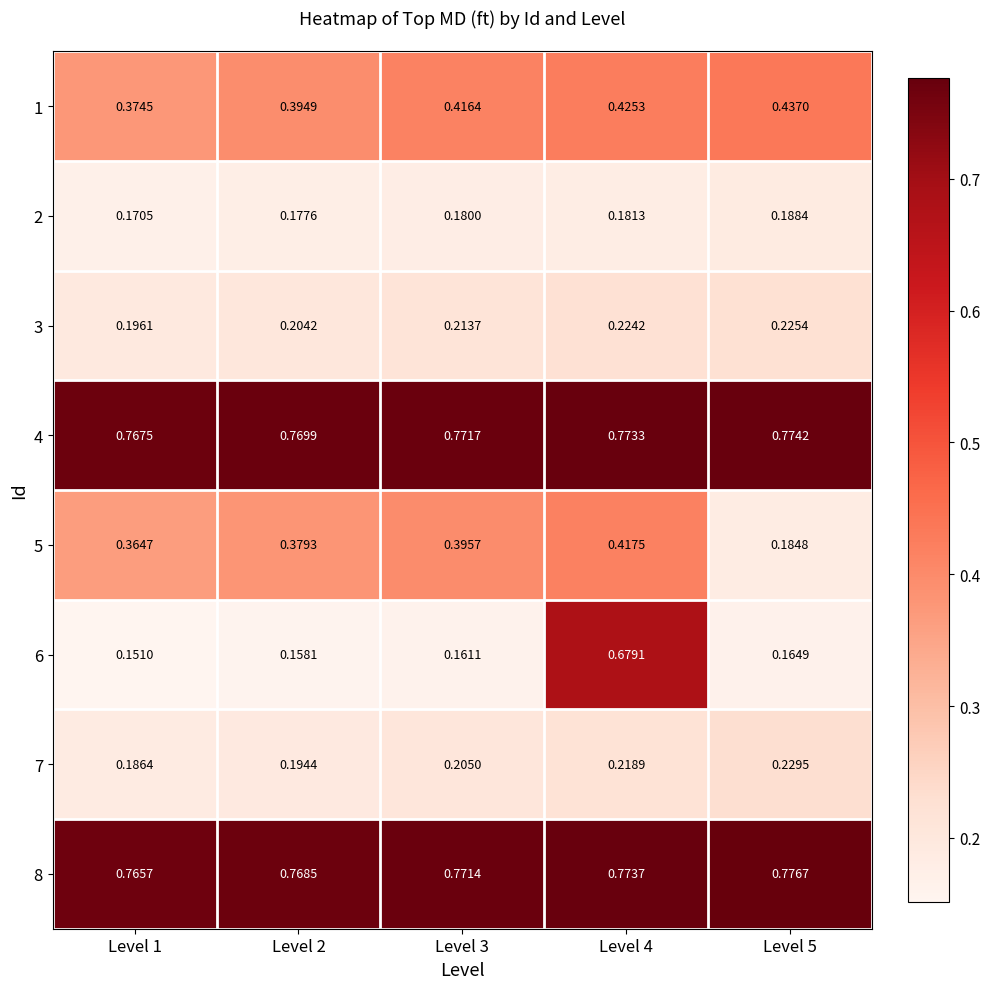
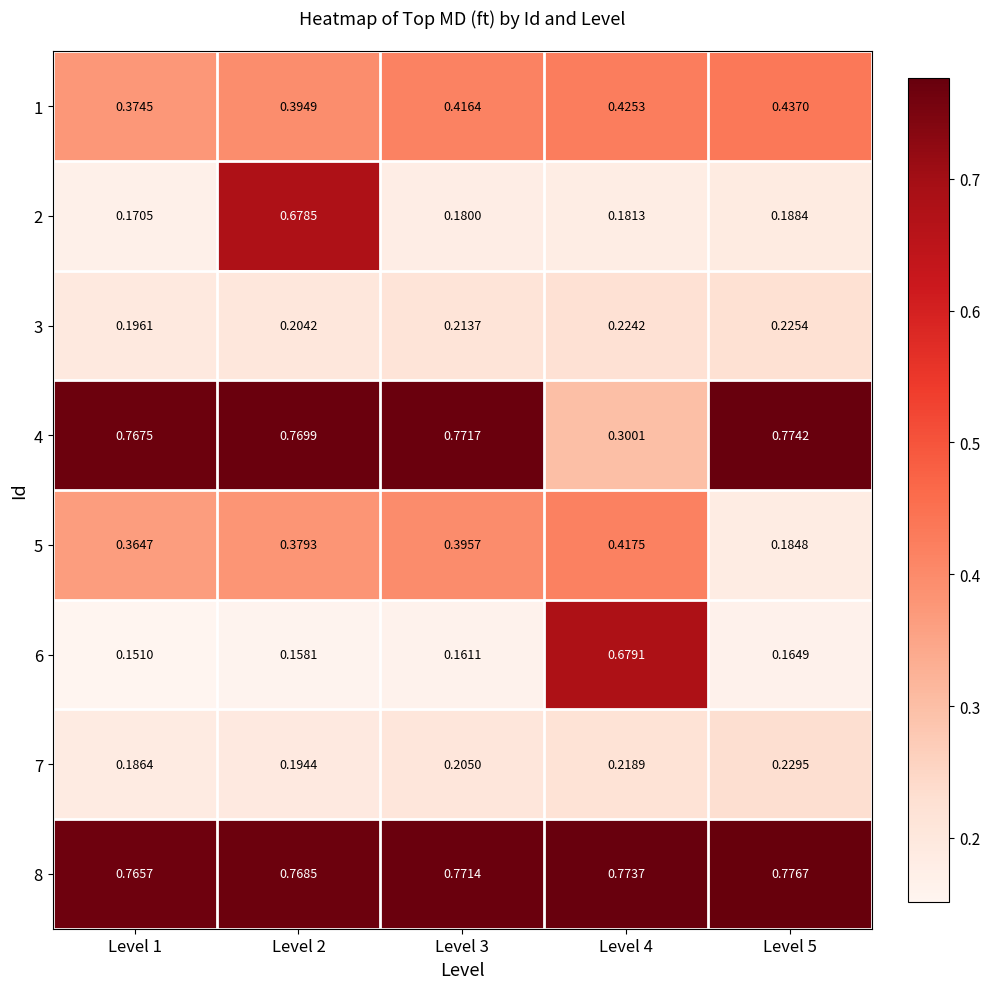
2, Level 2: 0.1776 -> 0.6785
4, Level 4: 0.7733 -> 0.3001
